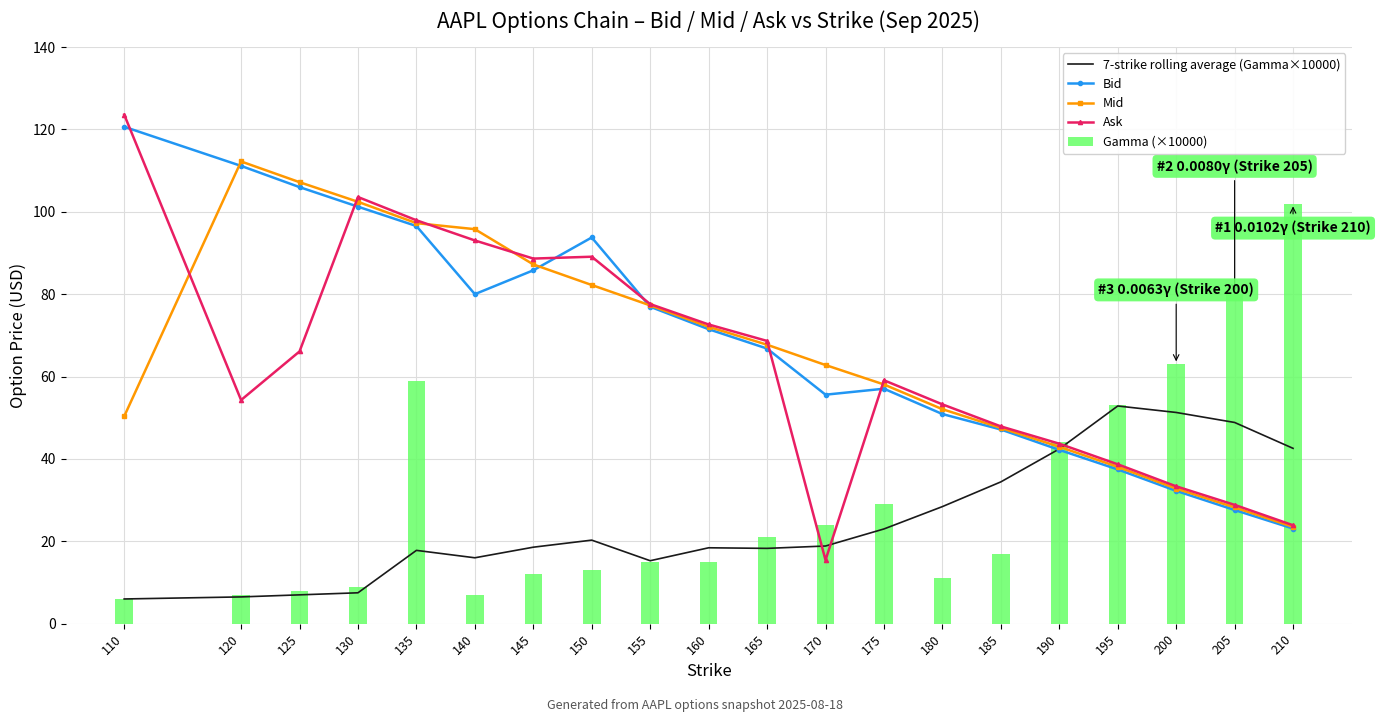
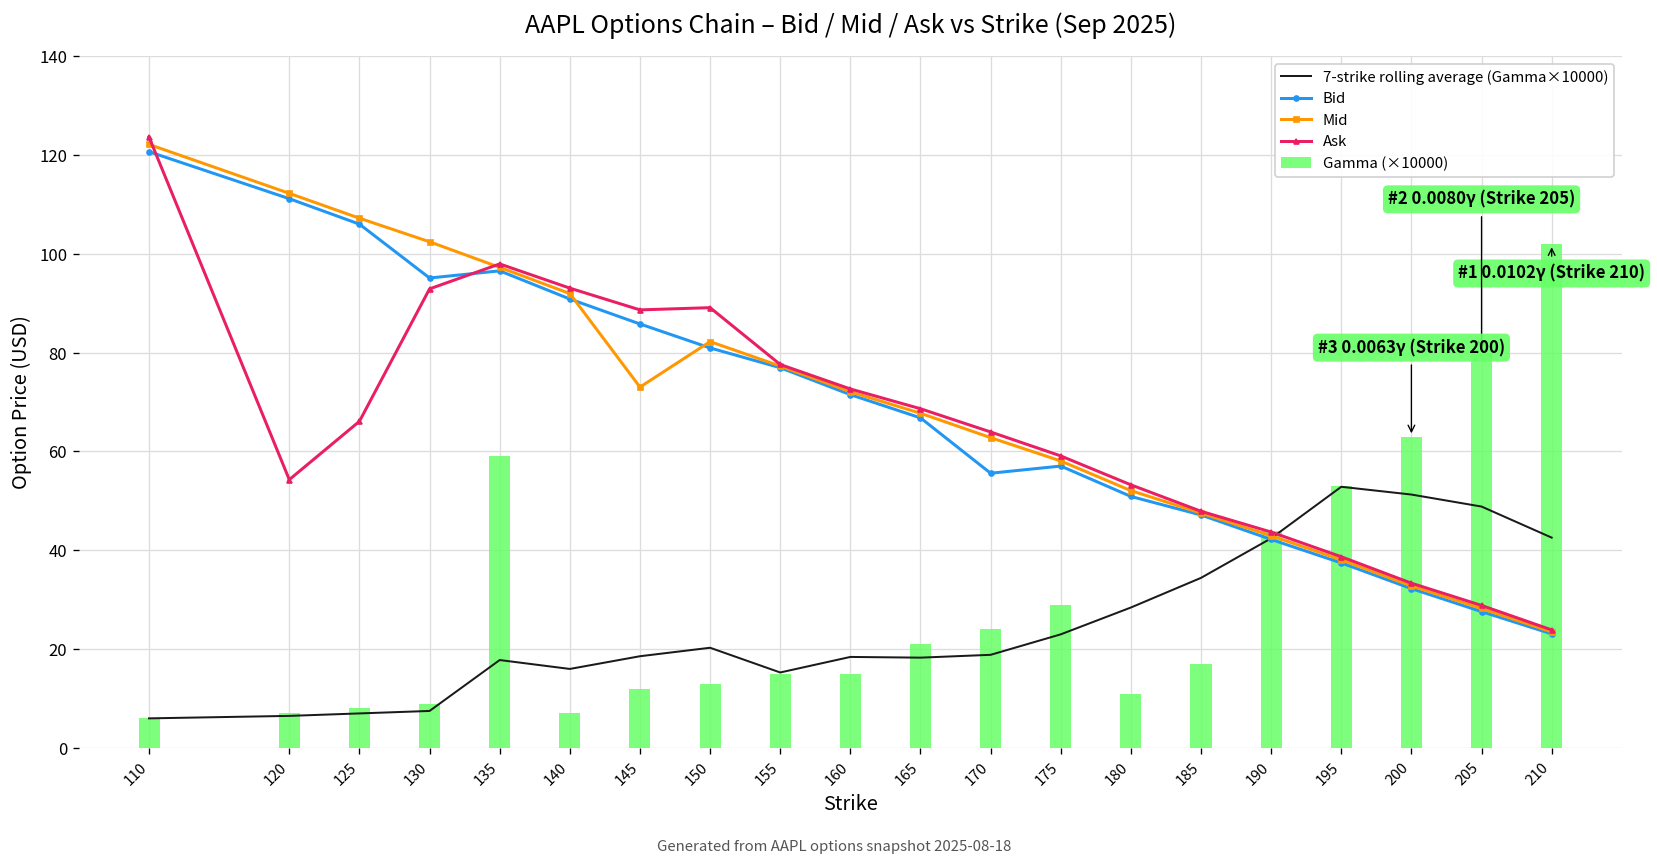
Mid, 110: 50 -> 122
Bid, 130: 101 -> 95
Ask, 130: 104 -> 93
Bid, 140: 80 -> 91
Mid, 140: 96 -> 92
Mid, 145: 87 -> 73
Bid, 150: 94 -> 81
Ask, 170: 15 -> 64
